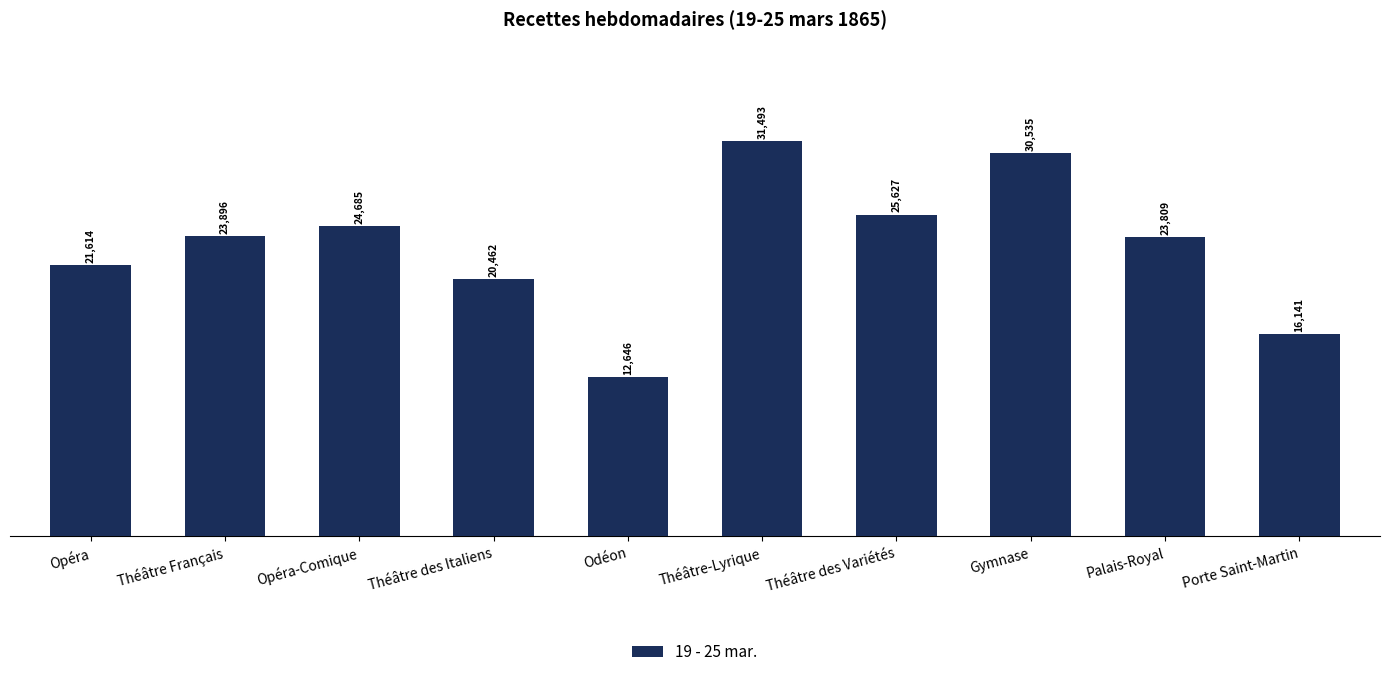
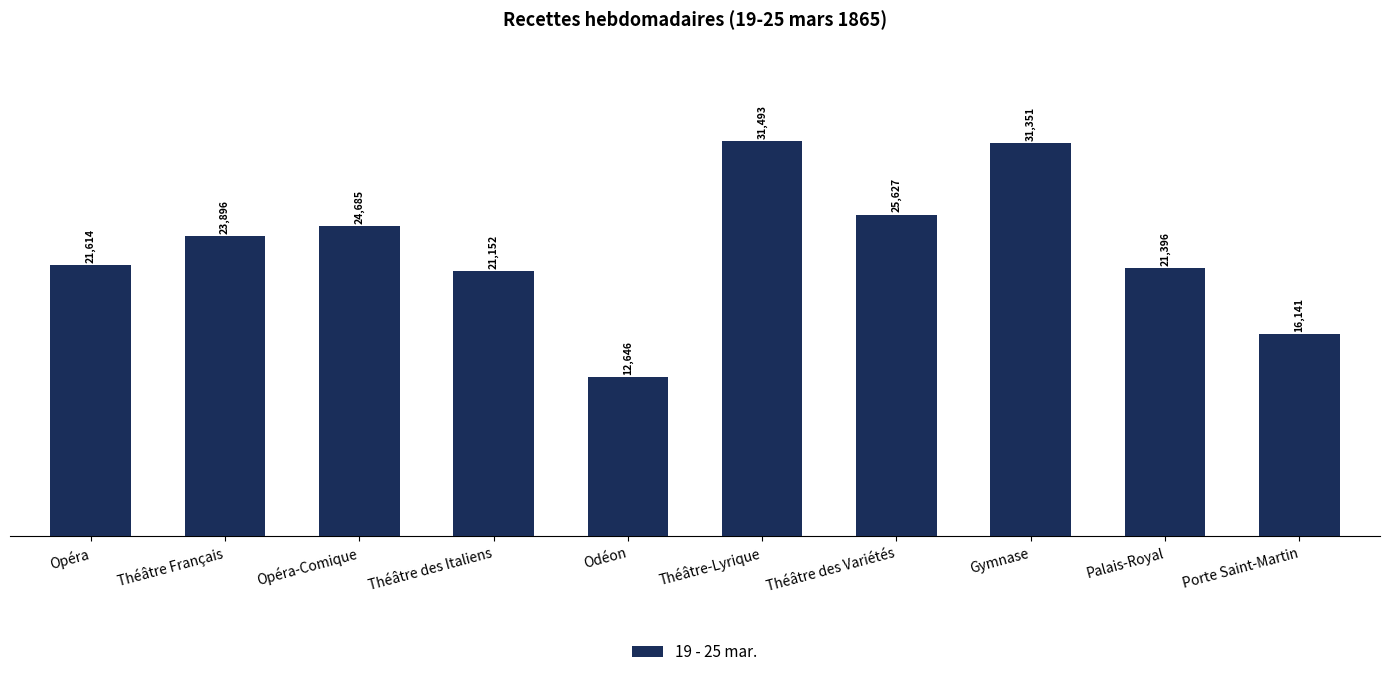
Théâtre des Italiens: 20,462 -> 21,152
Gymnase: 30,535 -> 31,351
Palais-Royal: 23,809 -> 21,396
